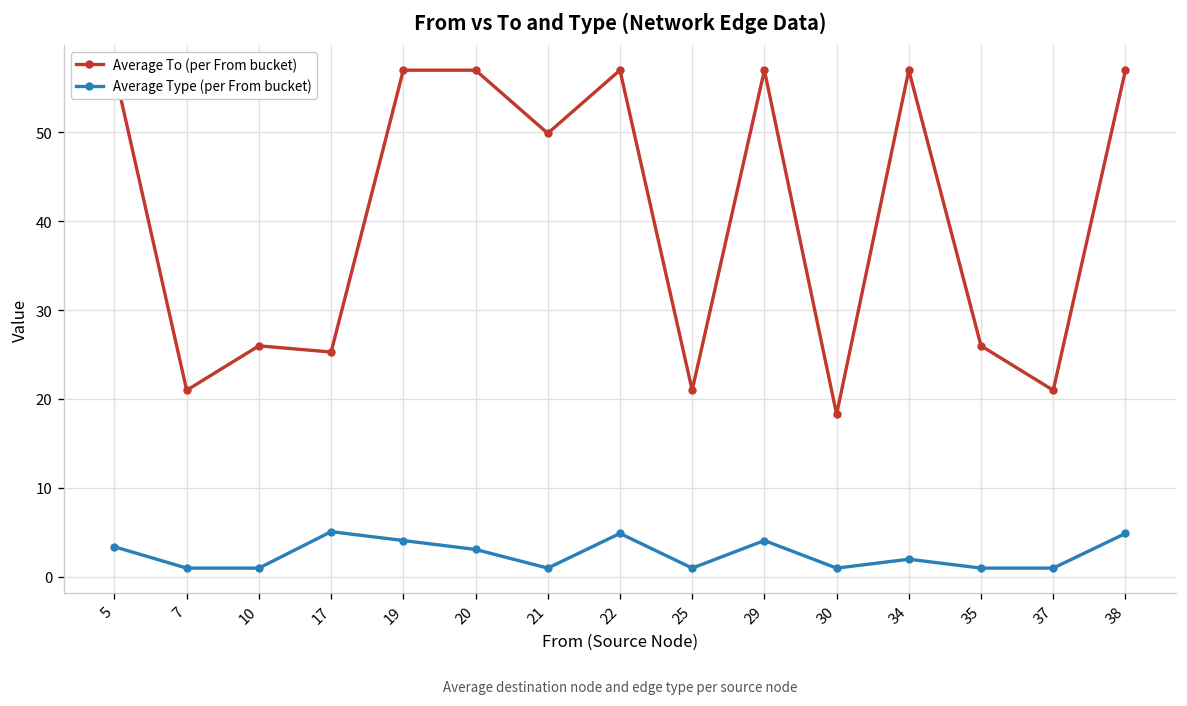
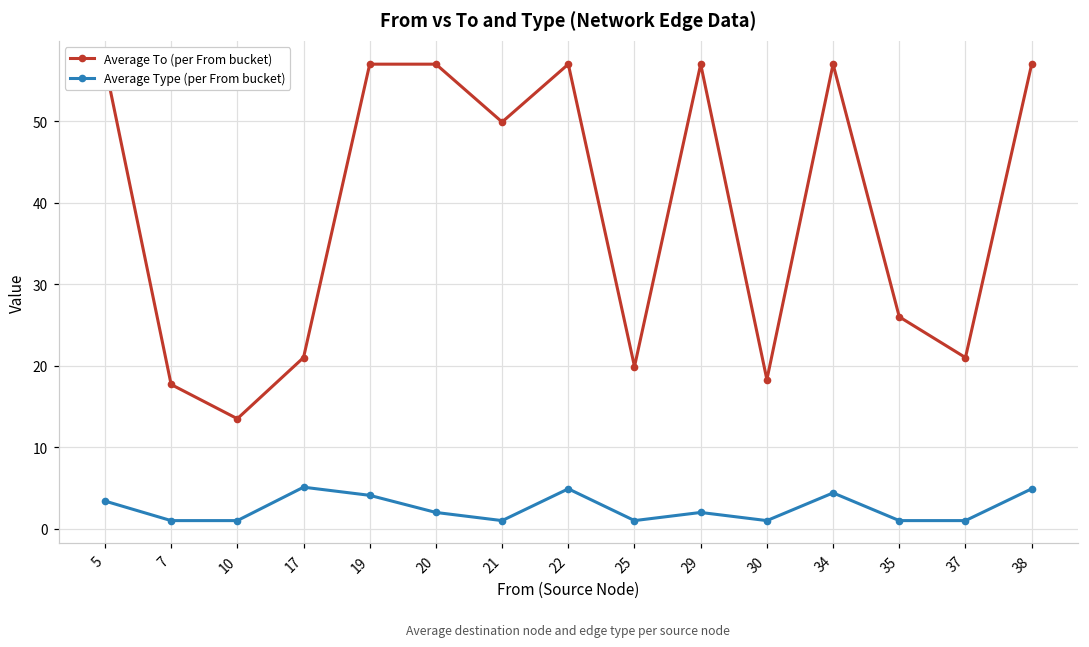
Average To (per From bucket), 7: 21 -> 18
Average To (per From bucket), 10: 26 -> 14
Average To (per From bucket), 17: 25 -> 21
Average Type (per From bucket), 20: 3 -> 2
Average To (per From bucket), 25: 21 -> 20
Average Type (per From bucket), 29: 4 -> 2
Average Type (per From bucket), 34: 2 -> 4
